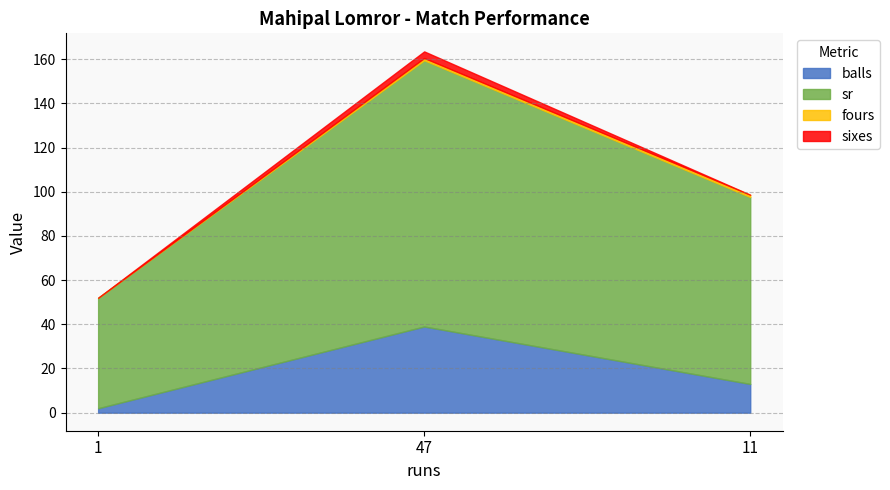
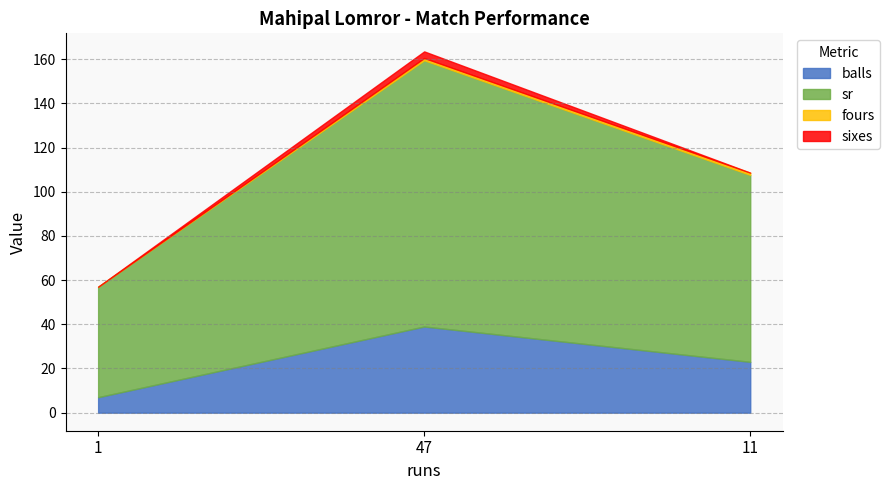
balls, 1: 2 -> 7
balls, 11: 13 -> 23
